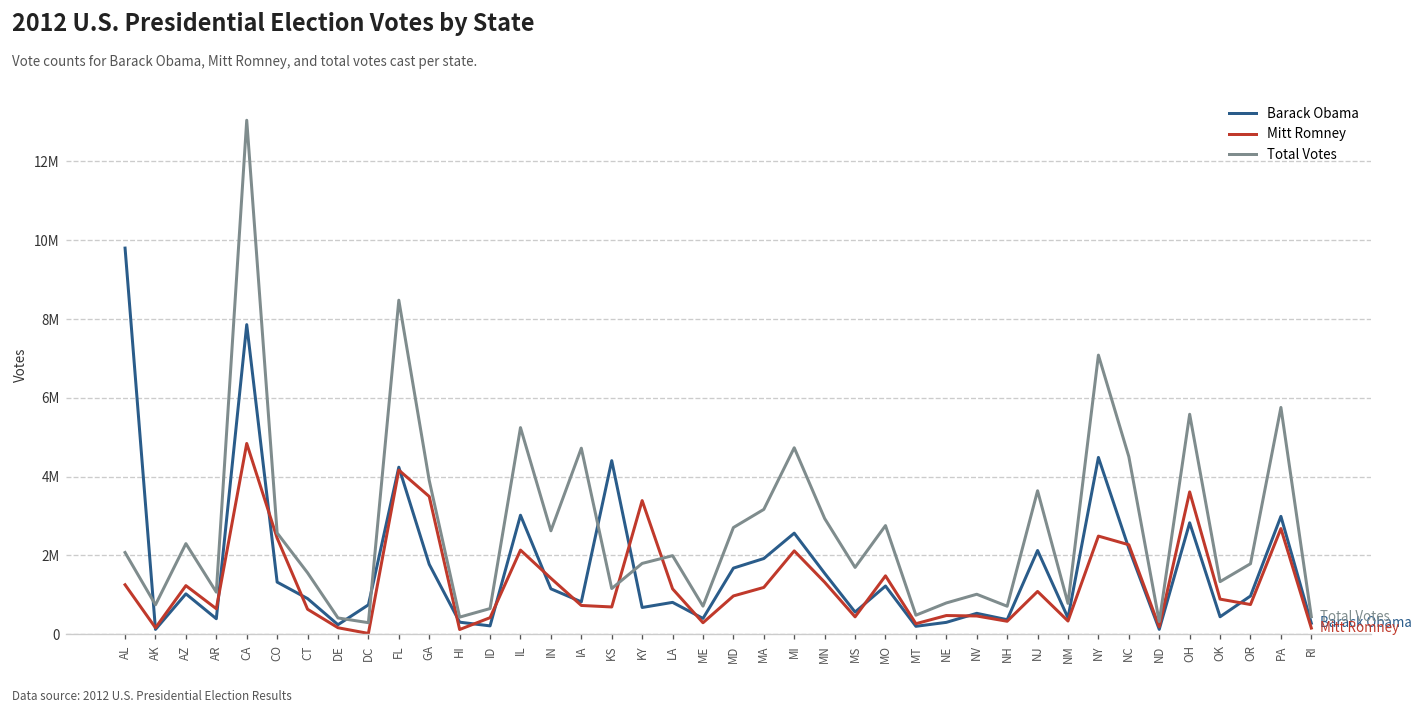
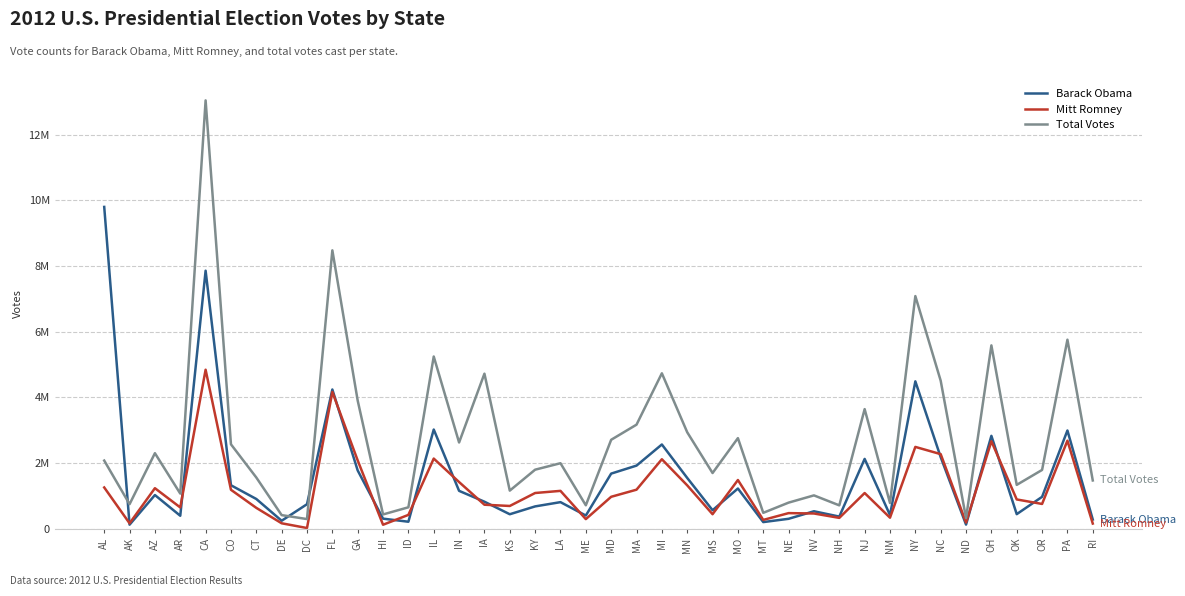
Mitt Romney, CO: 2400000 -> 1200000
Mitt Romney, GA: 3500000 -> 2100000
Barack Obama, KS: 4400000 -> 400000
Mitt Romney, KY: 3400000 -> 1100000
Mitt Romney, OH: 3600000 -> 2700000
Total Votes, RI: 400000 -> 1500000
